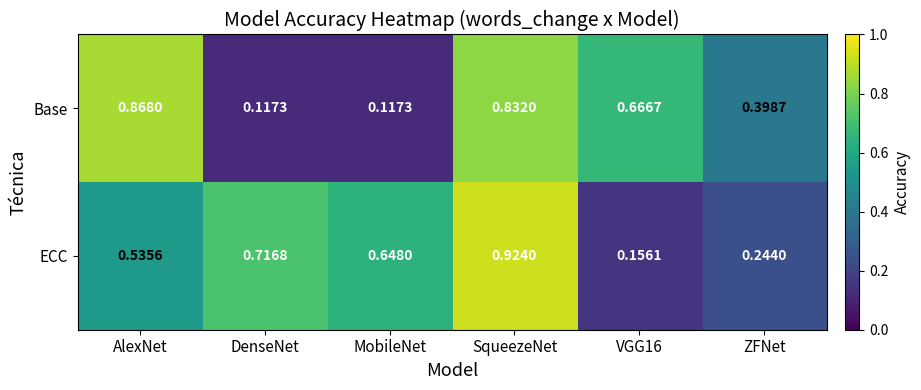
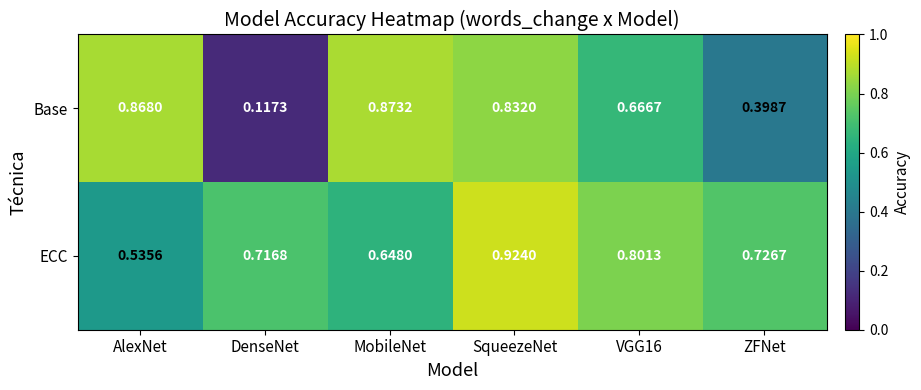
Base, MobileNet: 0.1173 -> 0.8732
ECC, VGG16: 0.1561 -> 0.8013
ECC, ZFNet: 0.2440 -> 0.7267
